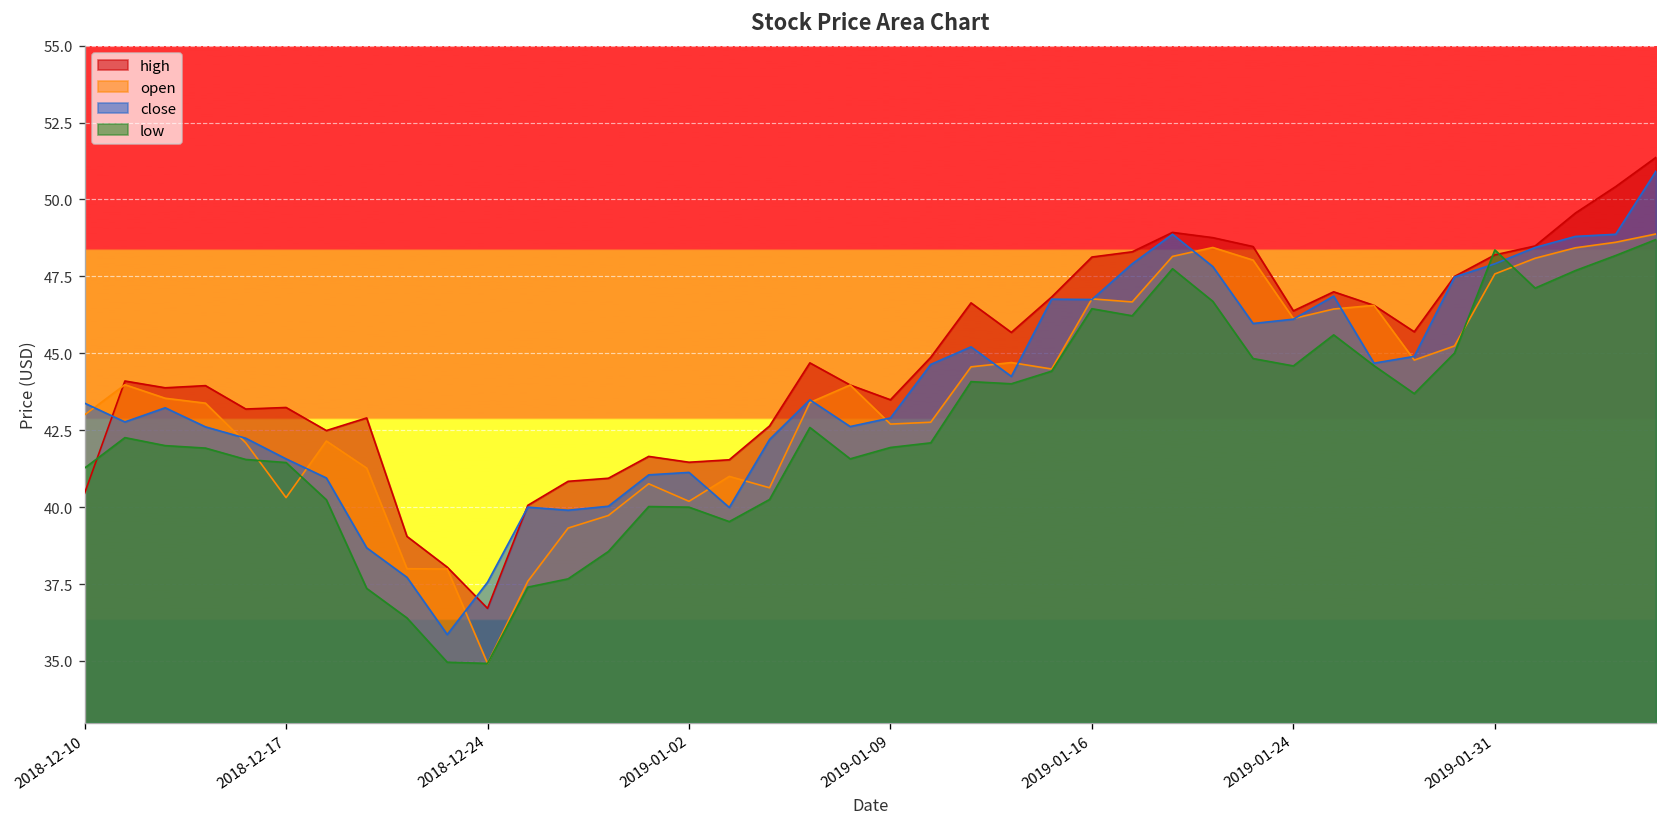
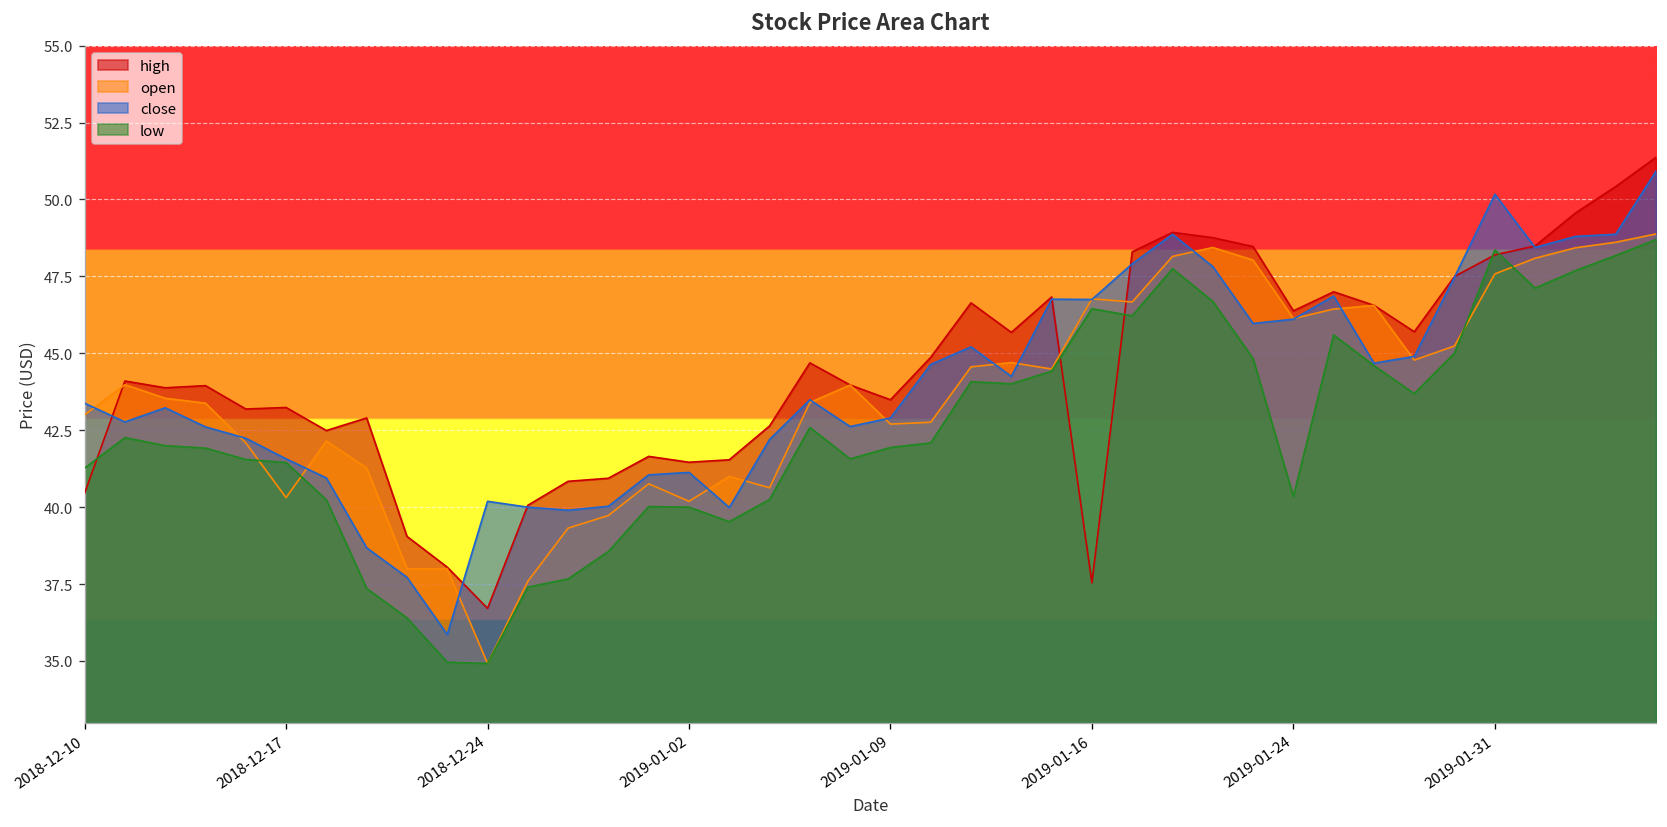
close, 2018-12-24: 37.6 -> 40.2
high, 2019-01-16: 48.1 -> 37.5
low, 2019-01-24: 44.6 -> 40.4
close, 2019-01-31: 47.9 -> 50.2
